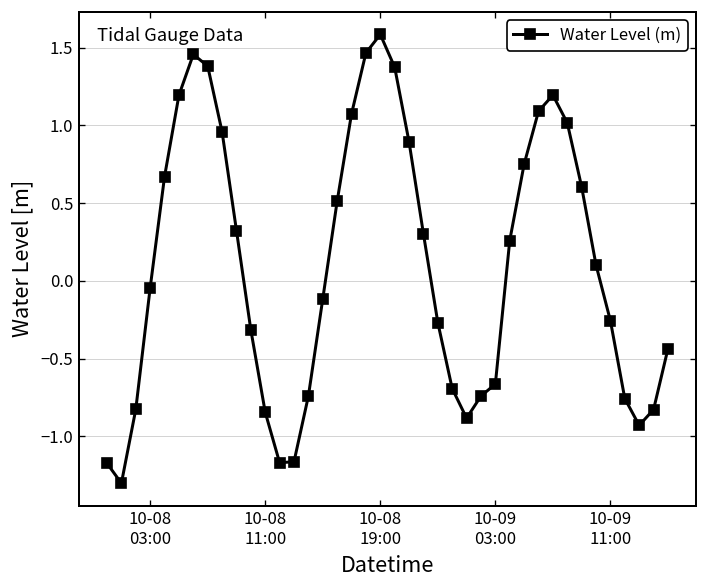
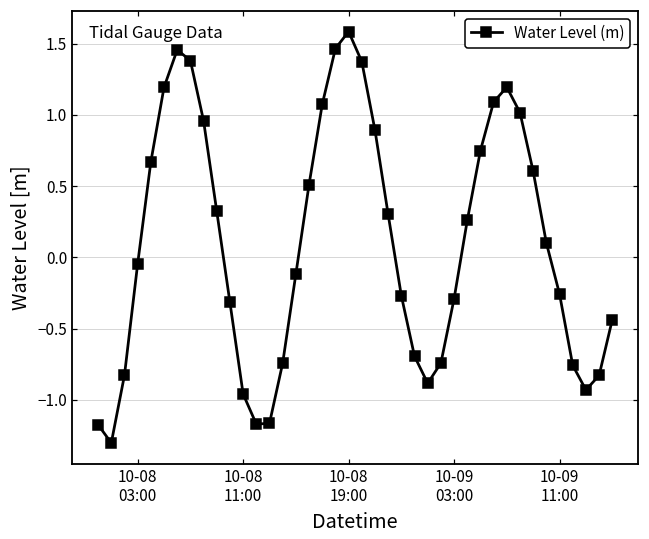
10-08 11:00: -0.85 -> -0.96
10-09 03:00: -0.66 -> -0.29
